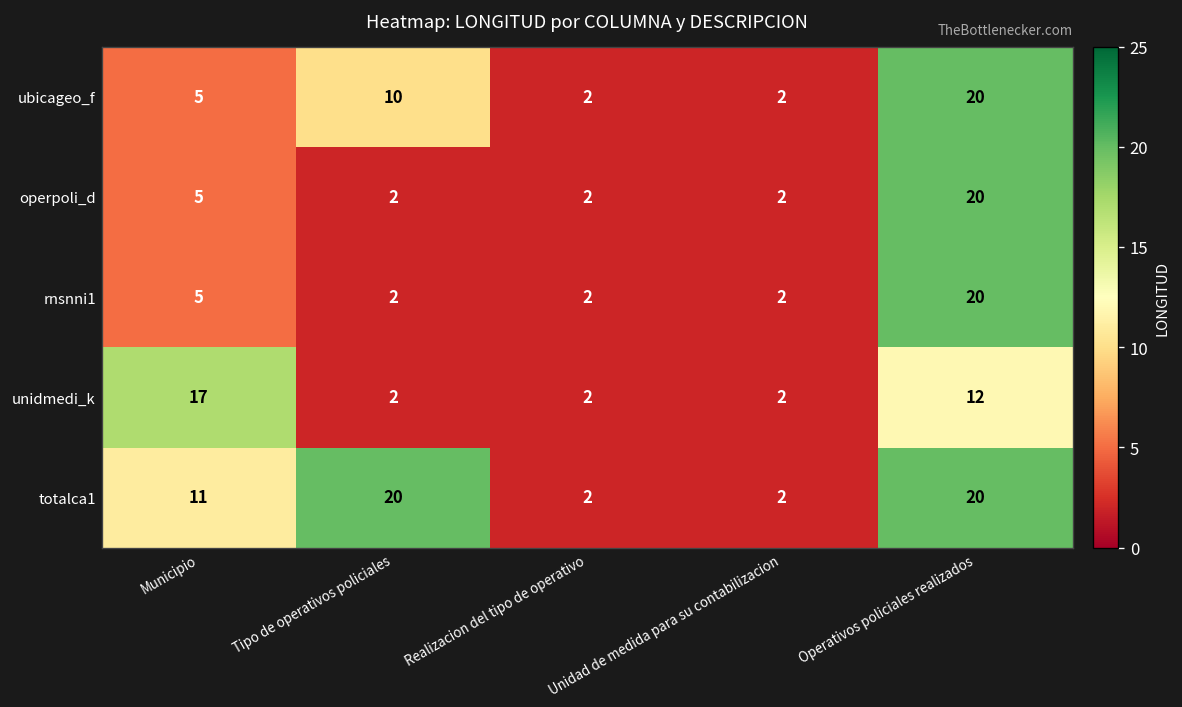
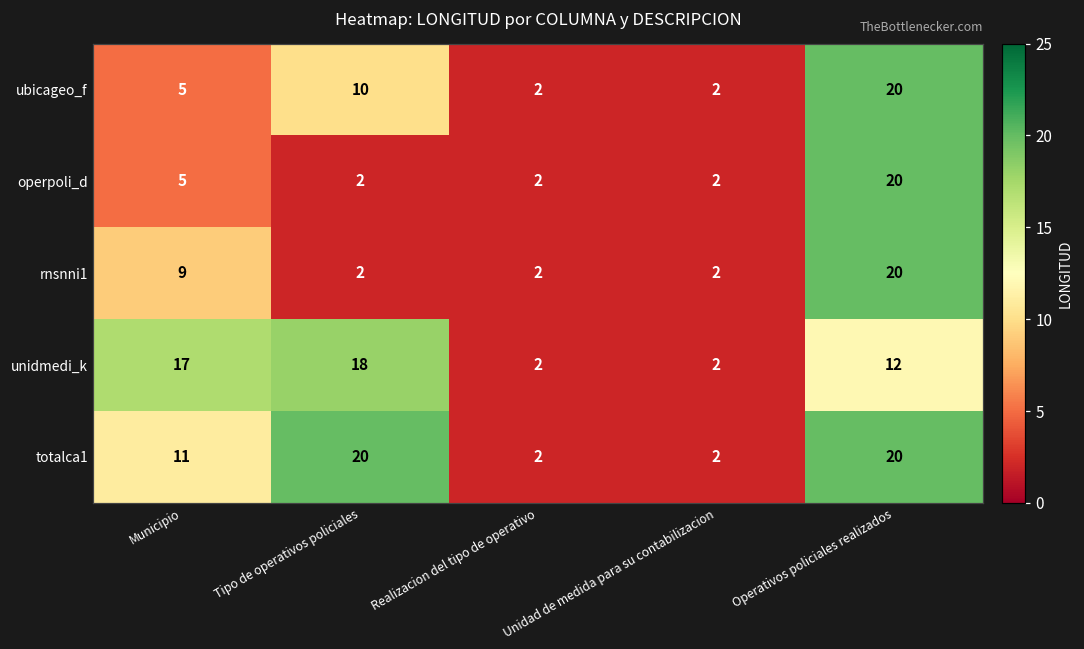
rnsnni1, Municipio: 5 -> 9
unidmedi_k, Tipo de operativos policiales: 2 -> 18
